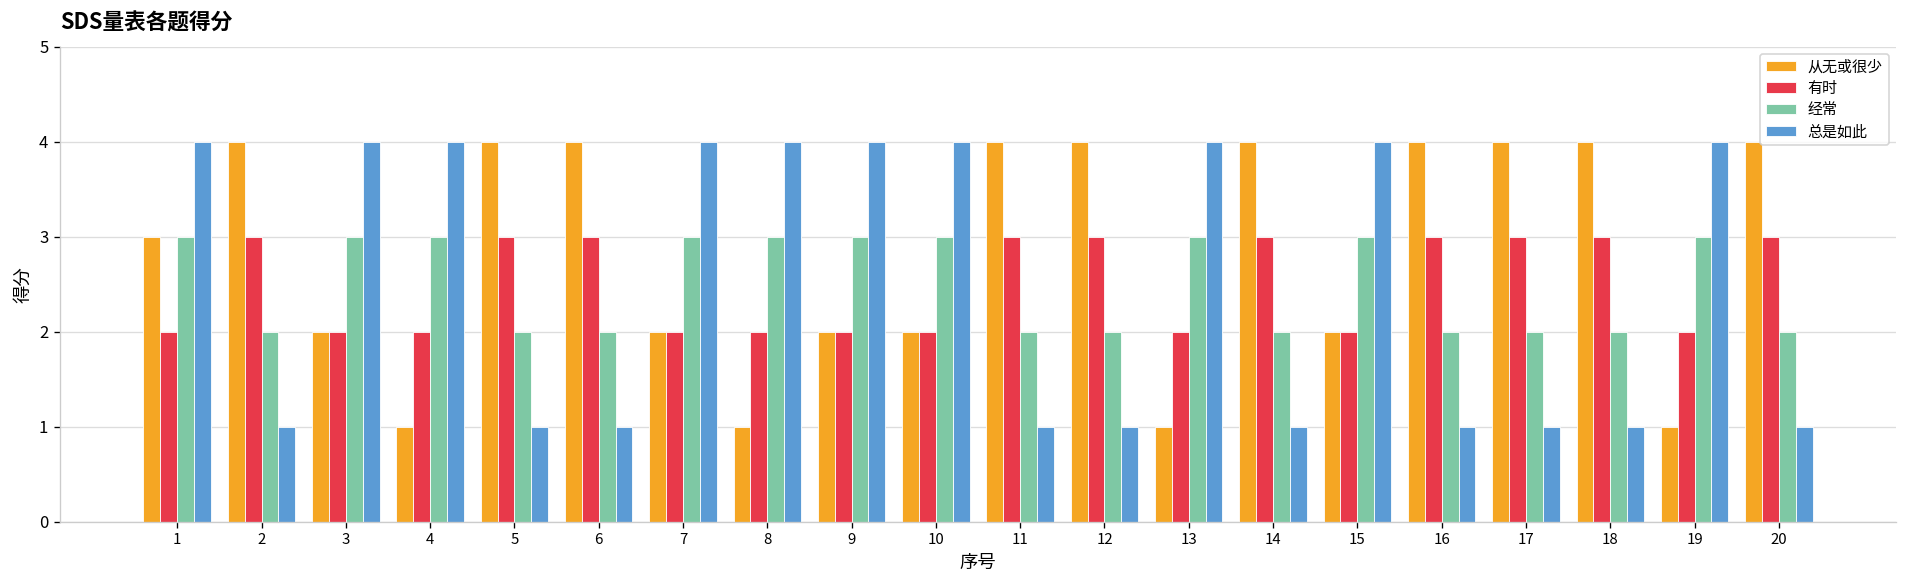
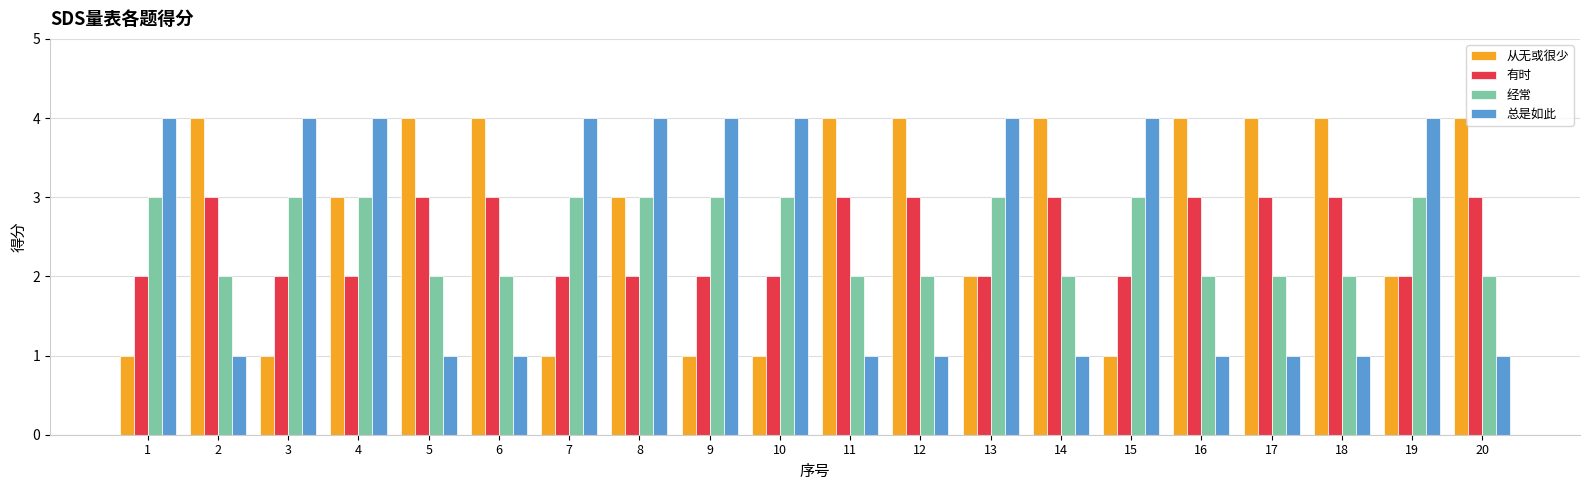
从无或很少, 1: 3 -> 1
从无或很少, 3: 2 -> 1
从无或很少, 4: 1 -> 3
从无或很少, 7: 2 -> 1
从无或很少, 8: 1 -> 3
从无或很少, 9: 2 -> 1
从无或很少, 10: 2 -> 1
从无或很少, 13: 1 -> 2
从无或很少, 15: 2 -> 1
从无或很少, 19: 1 -> 2
